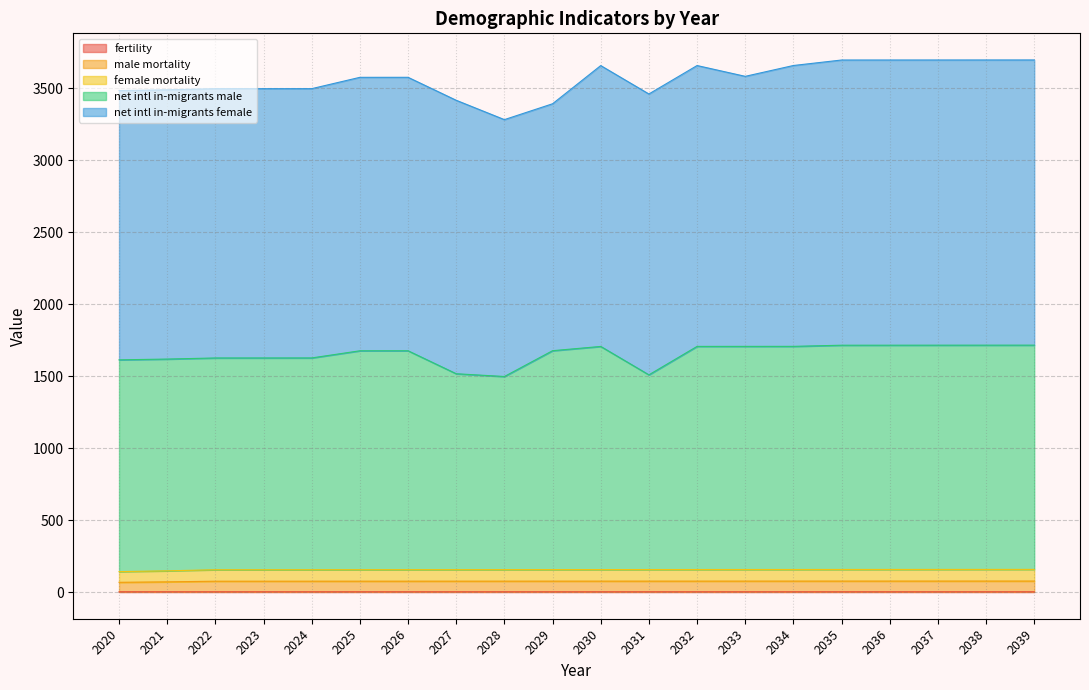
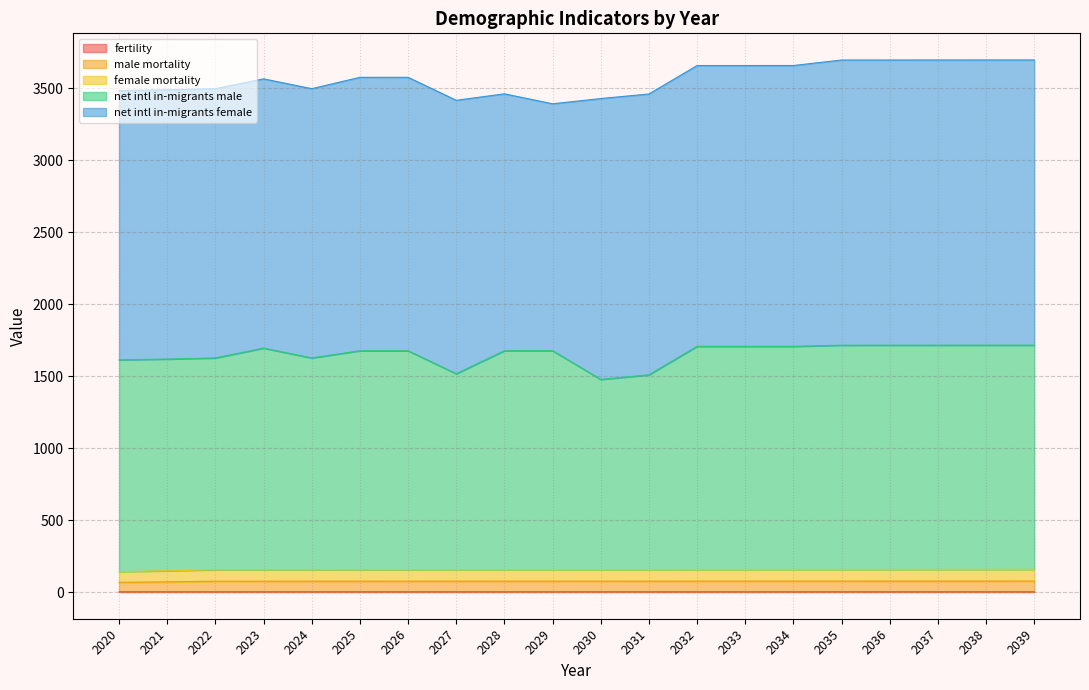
net intl in-migrants male, 2023: 1470 -> 1540
net intl in-migrants male, 2028: 1340 -> 1520
net intl in-migrants male, 2030: 1550 -> 1320
net intl in-migrants female, 2033: 1880 -> 1950
